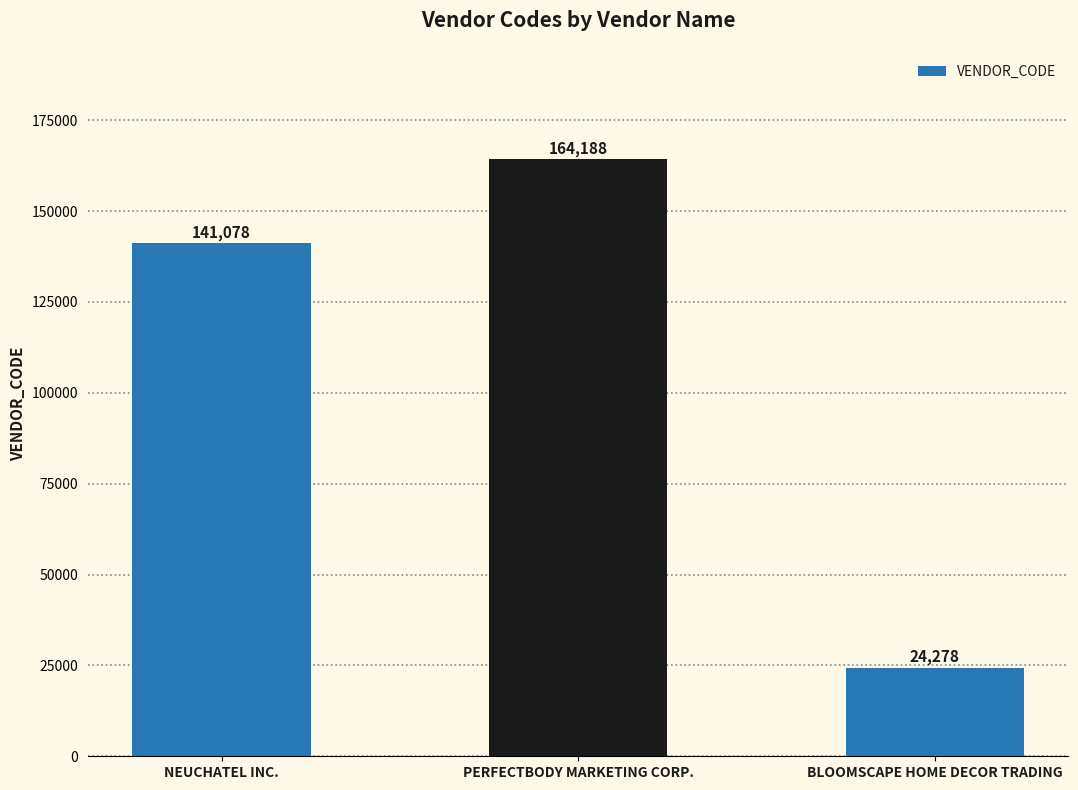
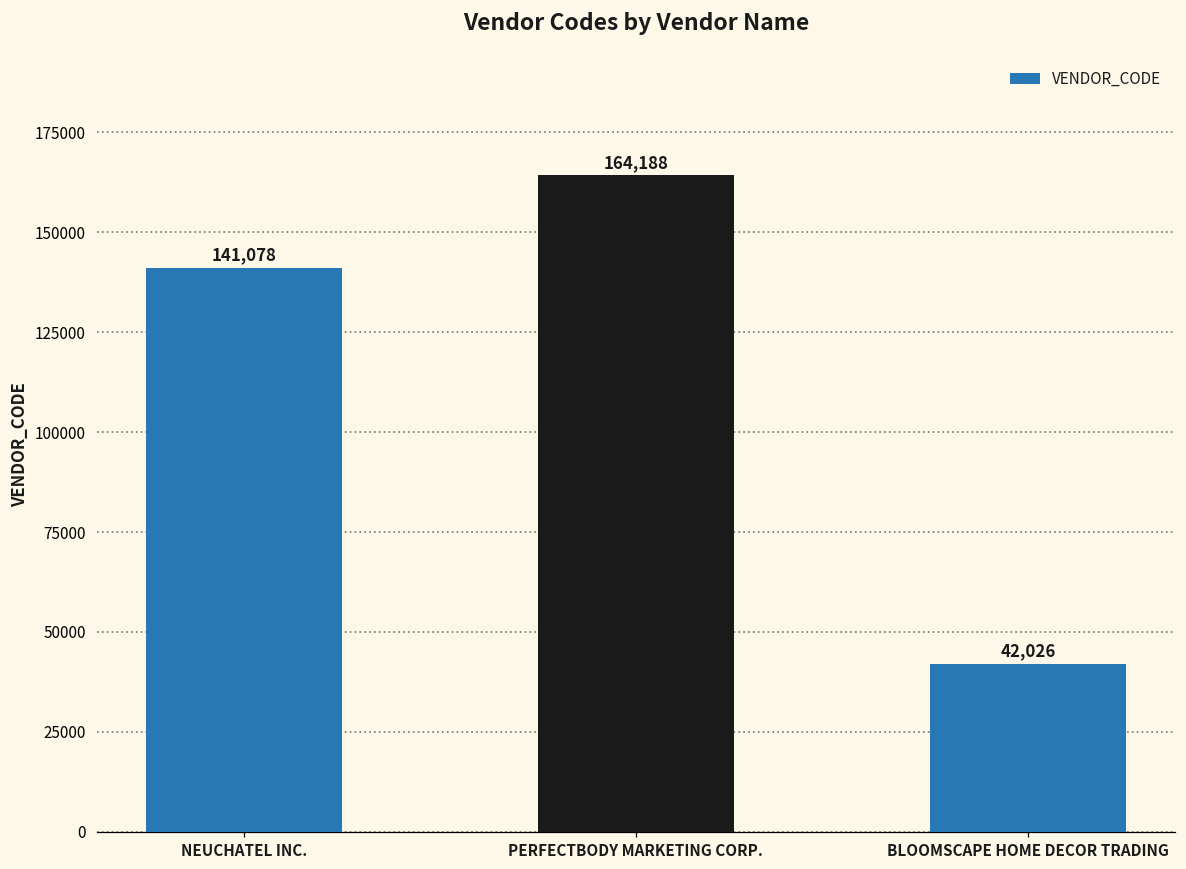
BLOOMSCAPE HOME DECOR TRADING: 24,278 -> 42,026
